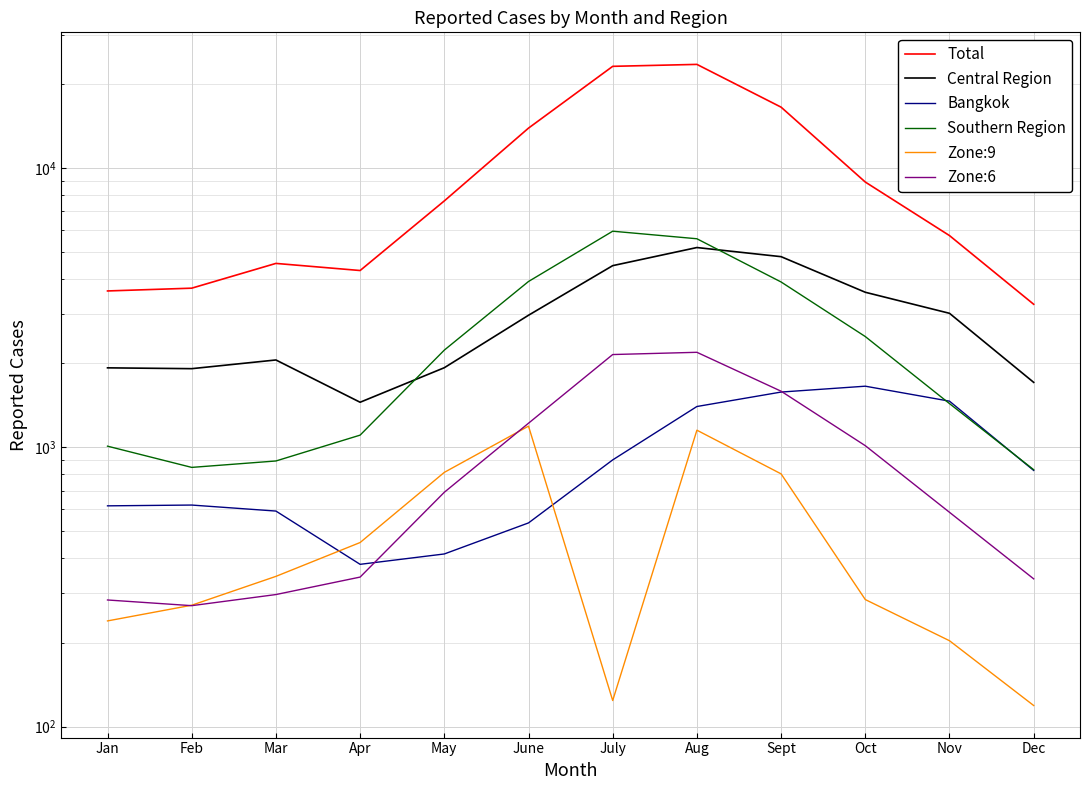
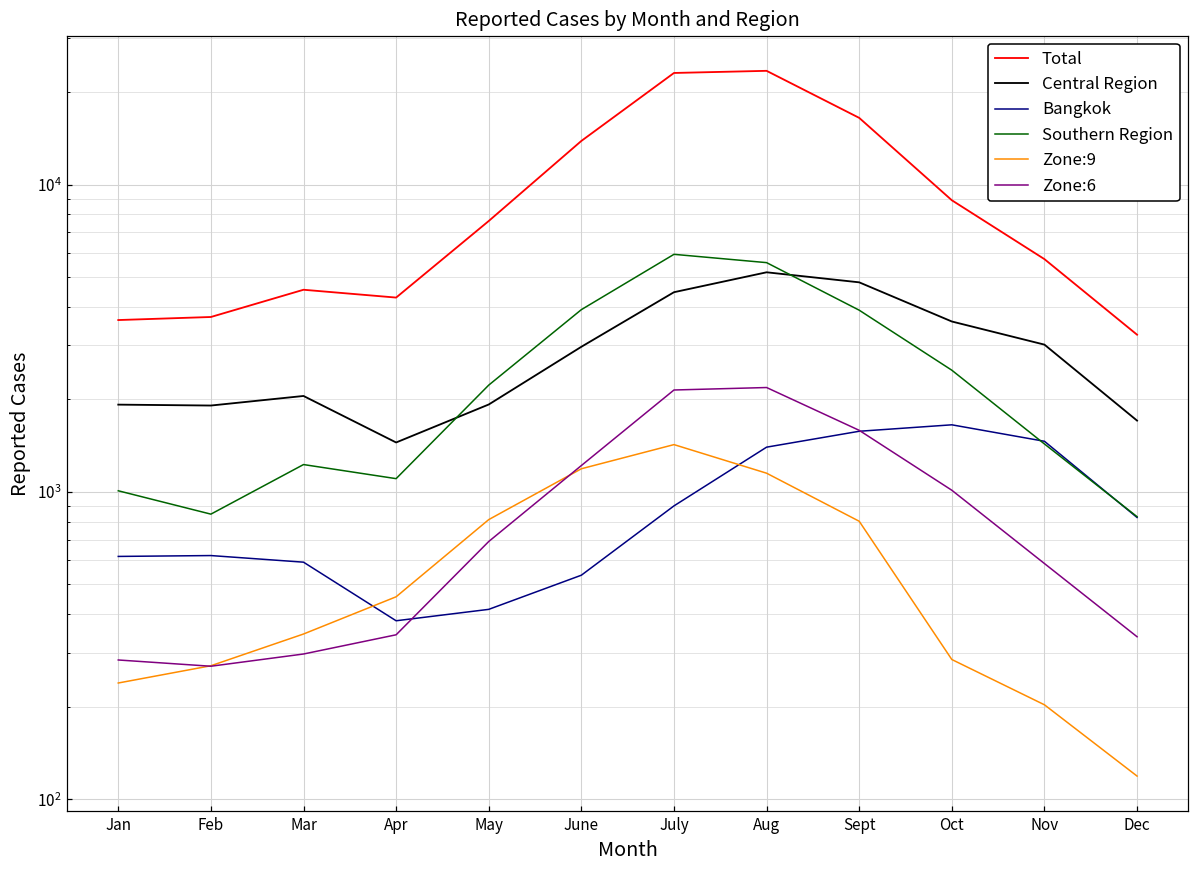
Southern Region, Mar: 890 -> 1200
Zone:9, July: 120 -> 1400
